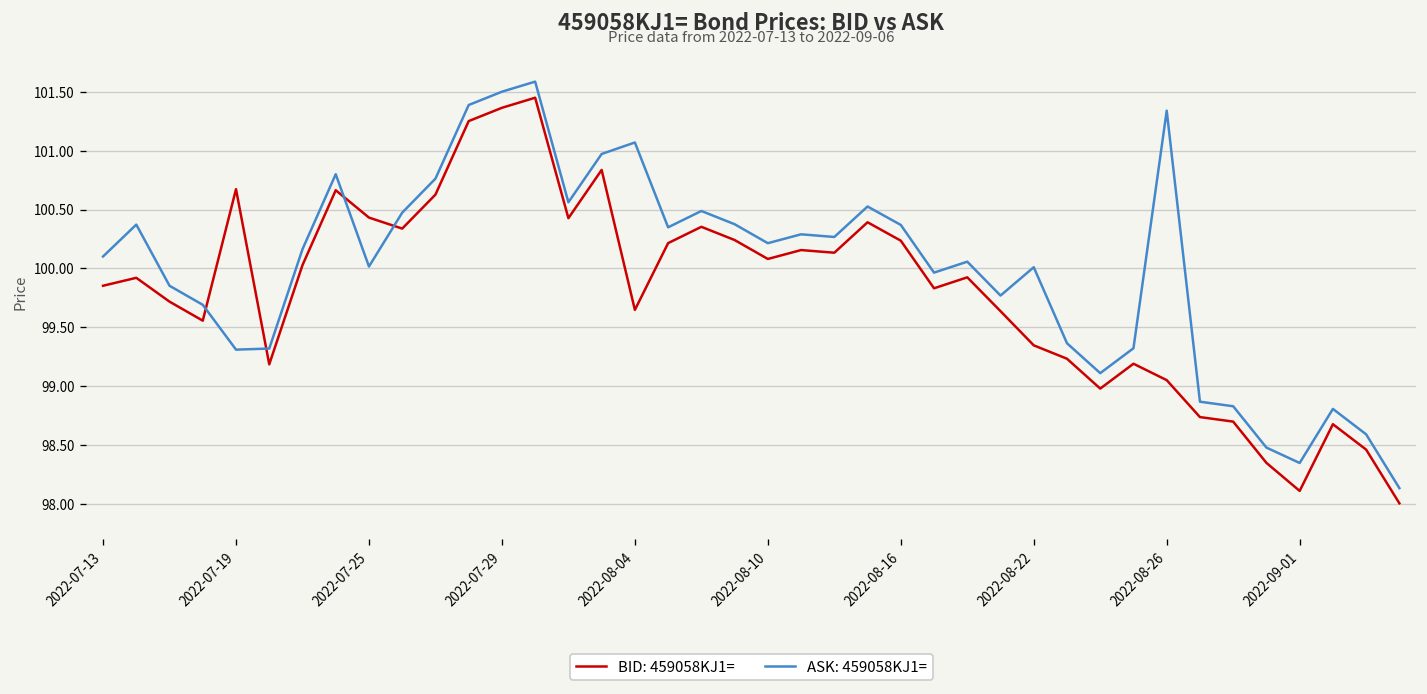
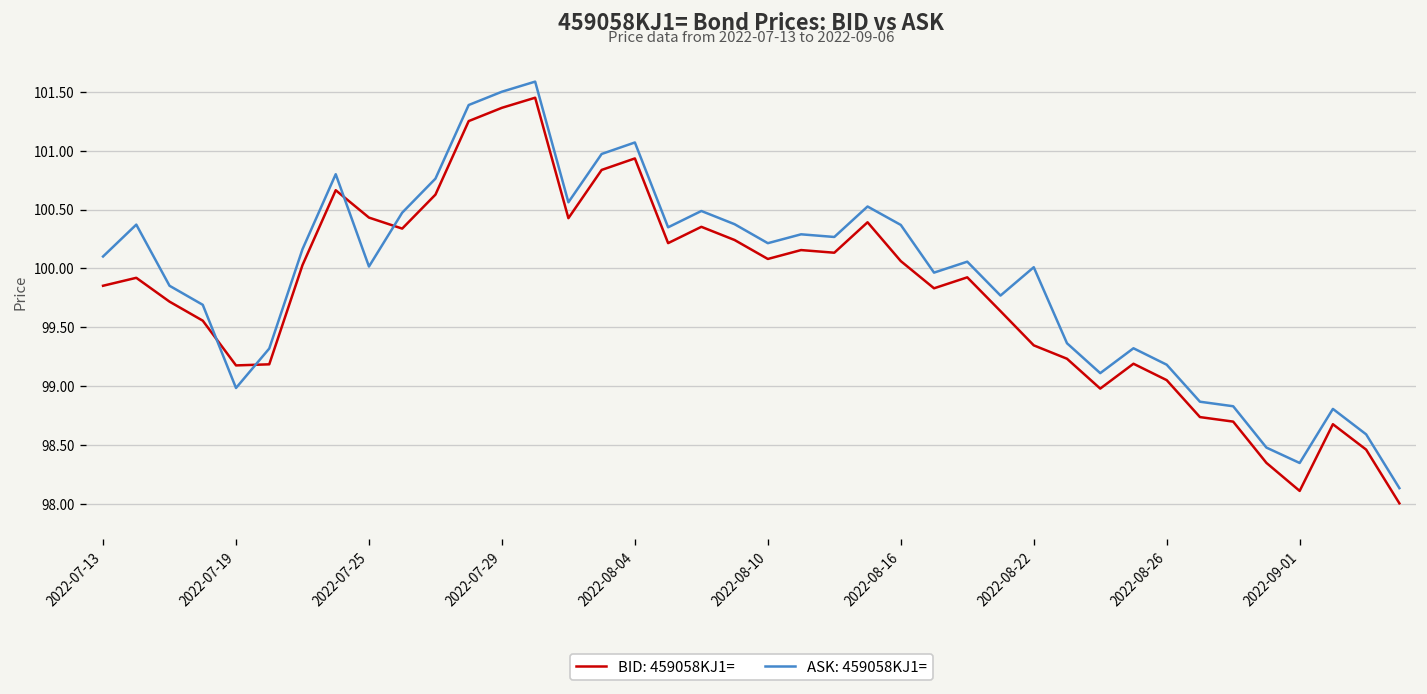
BID: 459058KJ1=, 2022-07-19: 100.7 -> 99.2
ASK: 459058KJ1=, 2022-07-19: 99.3 -> 99.0
BID: 459058KJ1=, 2022-08-04: 99.6 -> 100.9
BID: 459058KJ1=, 2022-08-16: 100.2 -> 100.1
ASK: 459058KJ1=, 2022-08-26: 101.3 -> 99.2
